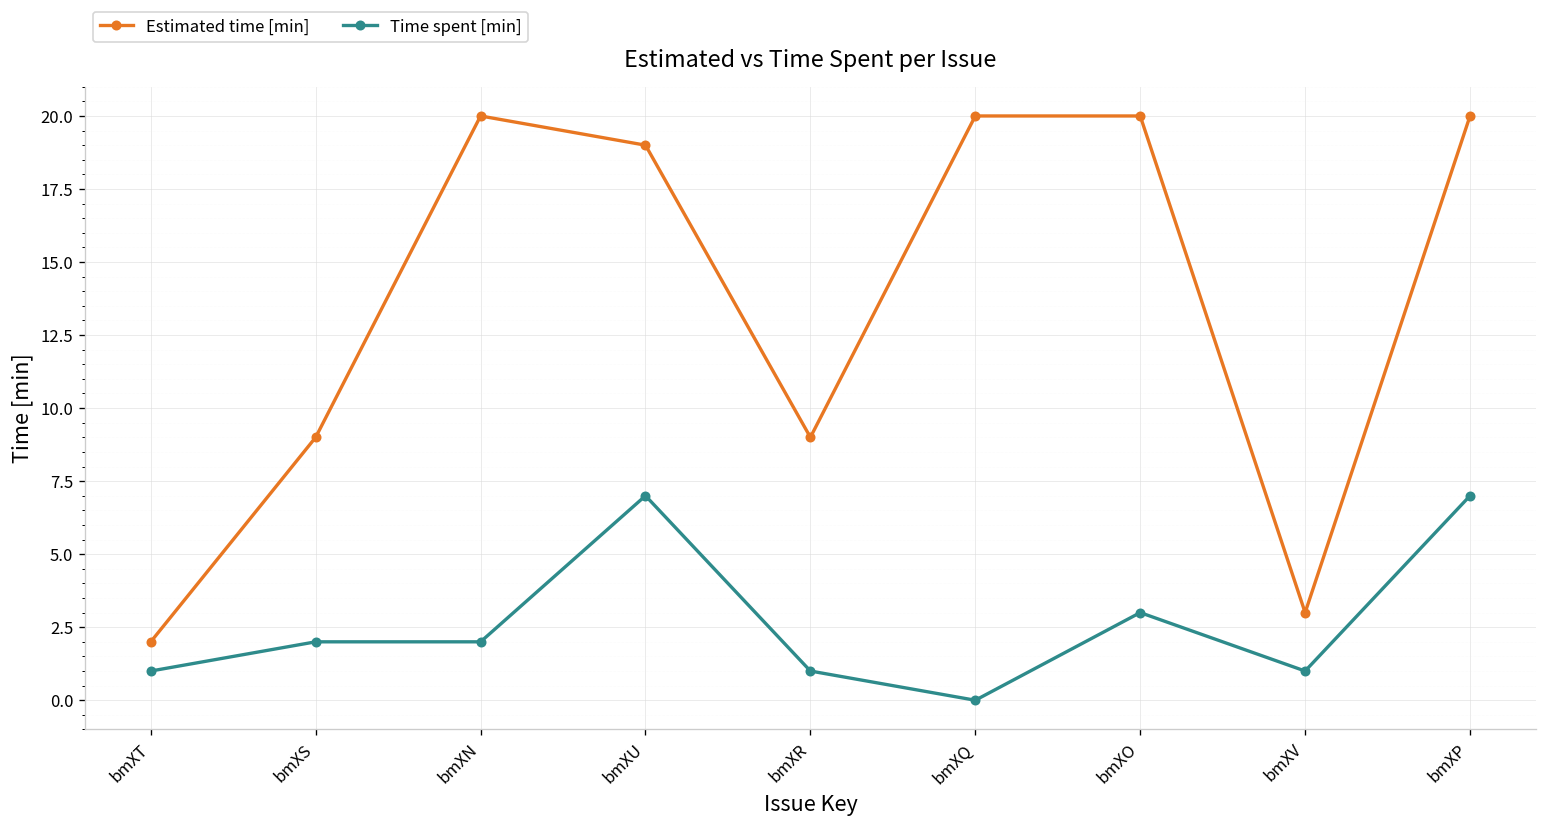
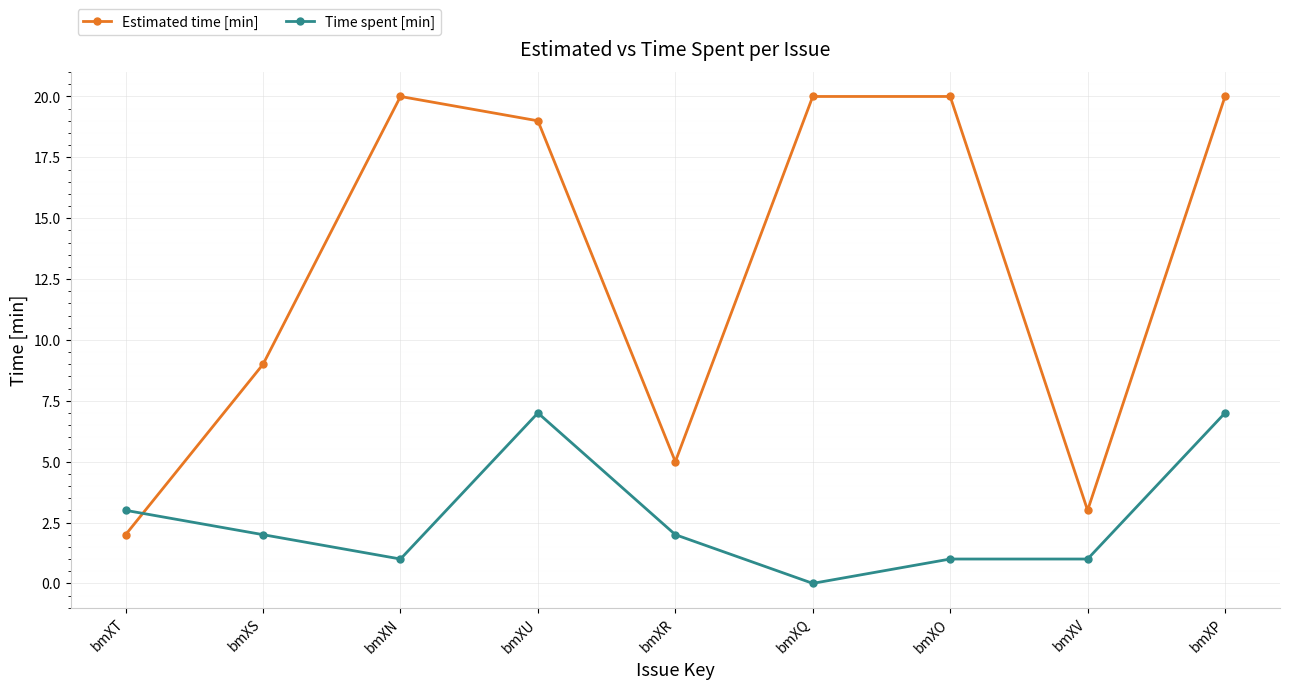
Time spent [min], bmXT: 1 -> 3
Time spent [min], bmXN: 2 -> 1
Estimated time [min], bmXR: 9 -> 5
Time spent [min], bmXR: 1 -> 2
Time spent [min], bmXO: 3 -> 1
